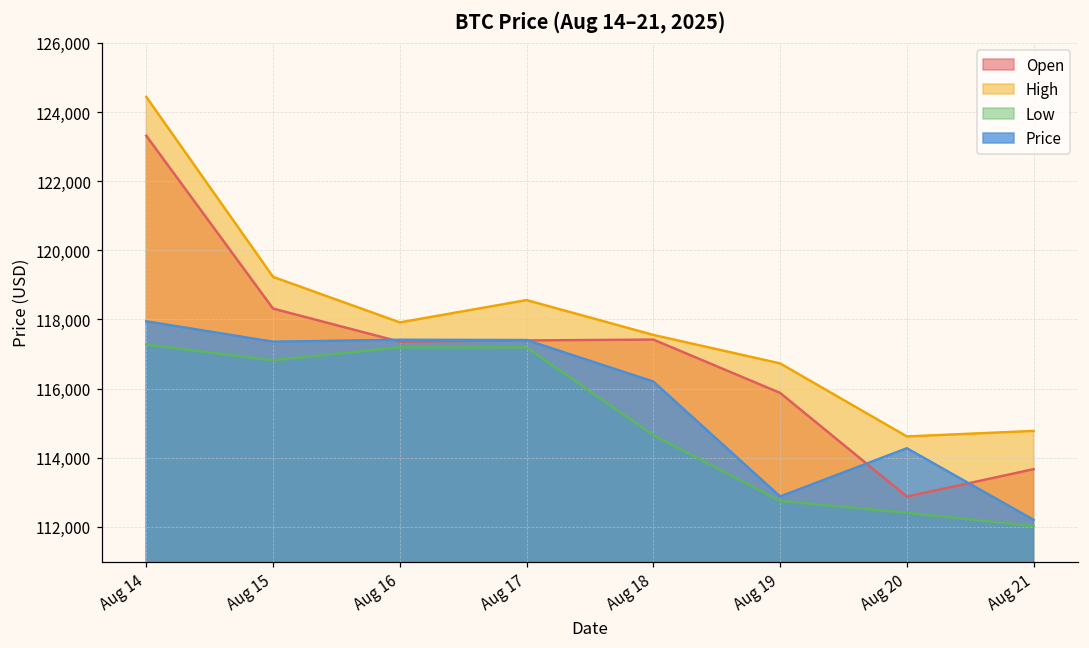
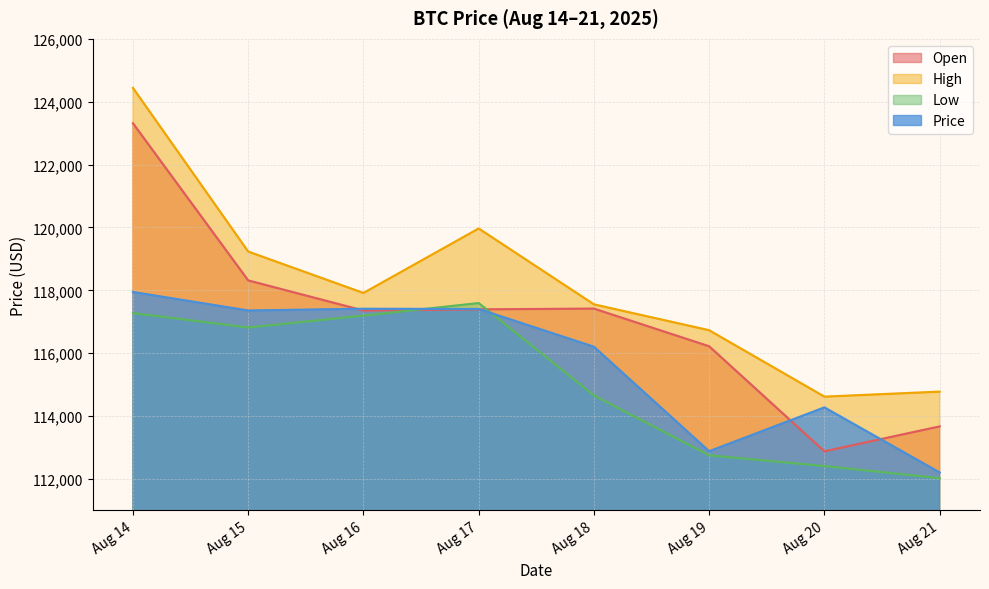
High, Aug 17: 118,600 -> 120,000
Low, Aug 17: 117,200 -> 117,600
Open, Aug 19: 115,900 -> 116,200
